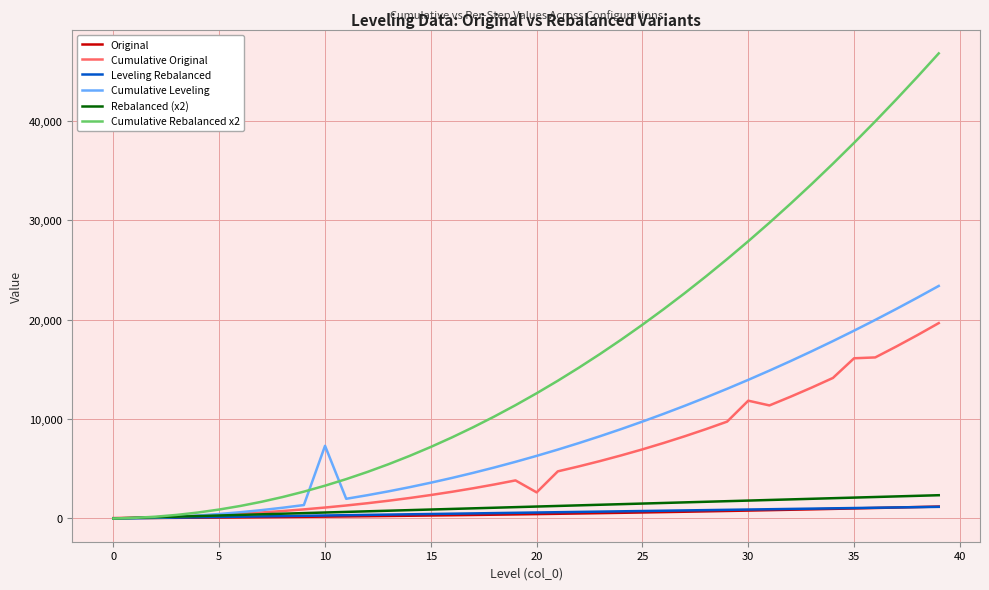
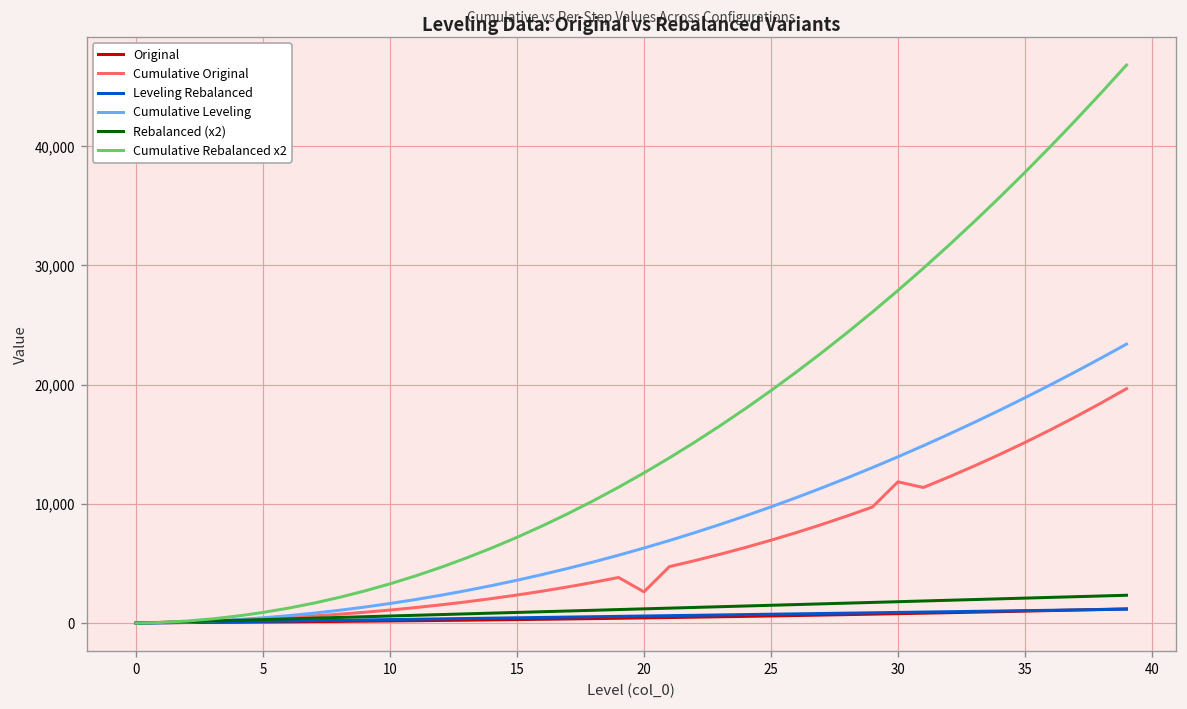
Cumulative Leveling, 10: 7,000 -> 2,000
Cumulative Original, 35: 16,000 -> 15,000
